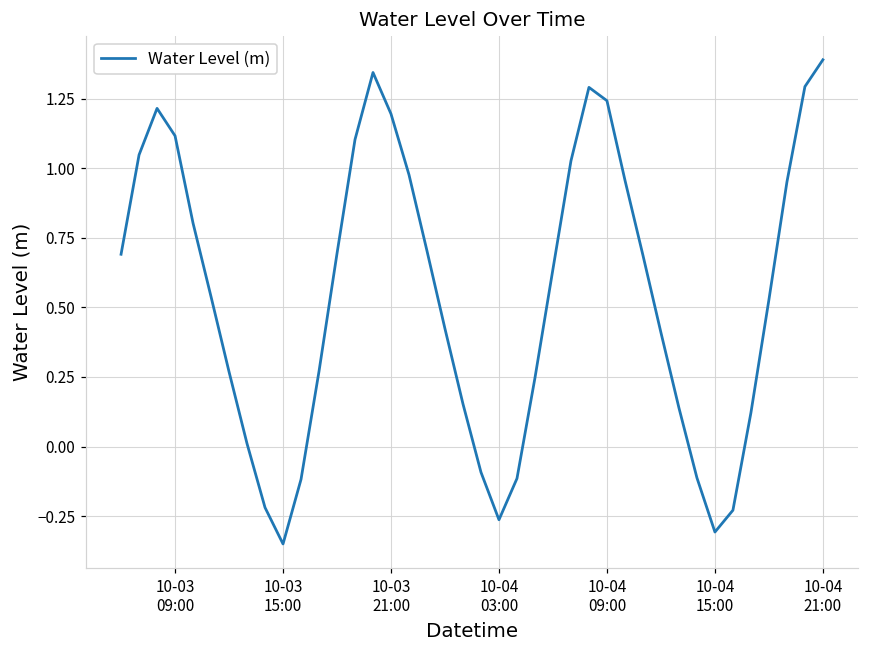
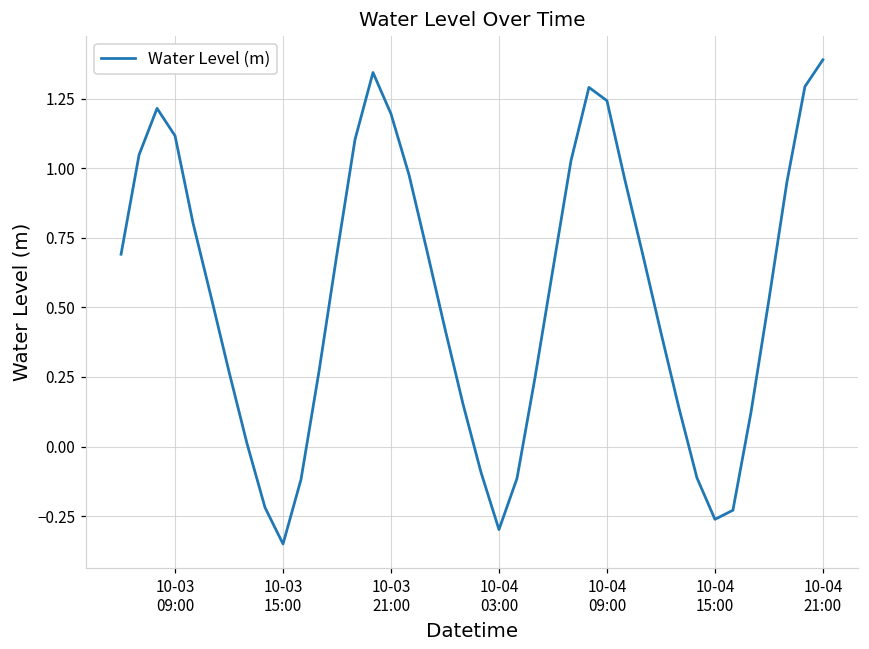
10-04 03:00: -0.26 -> -0.30
10-04 15:00: -0.31 -> -0.26
